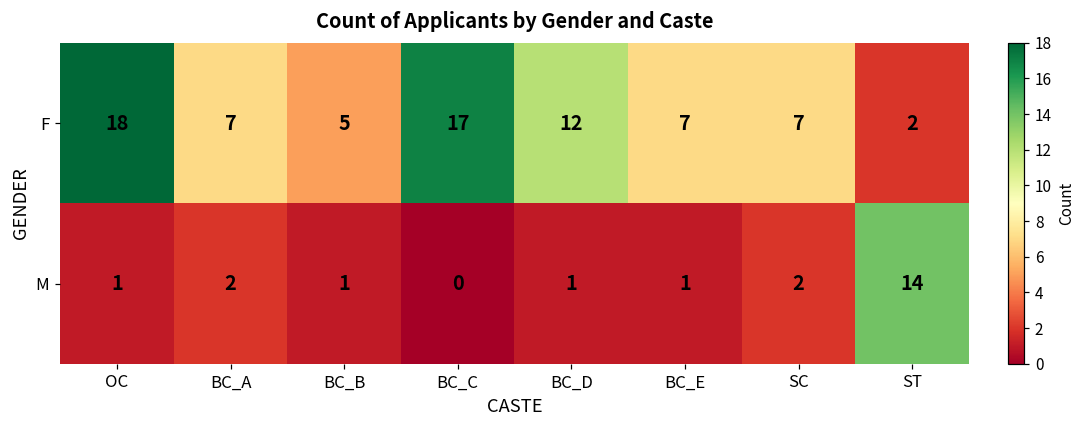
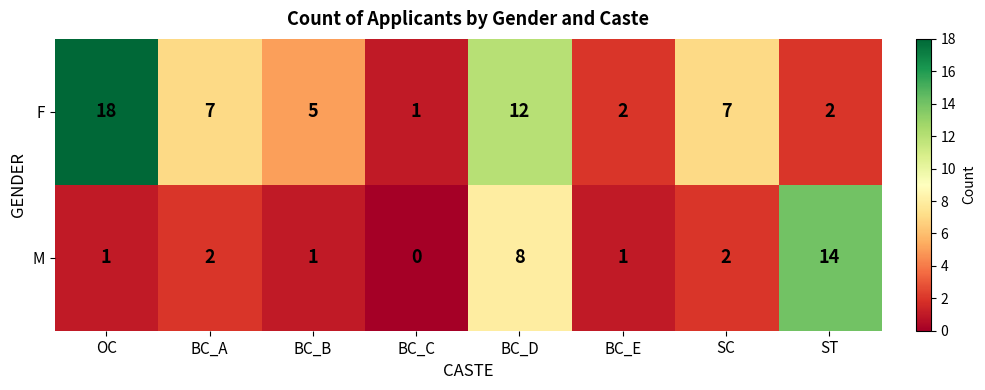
F, BC_C: 17 -> 1
F, BC_E: 7 -> 2
M, BC_D: 1 -> 8
